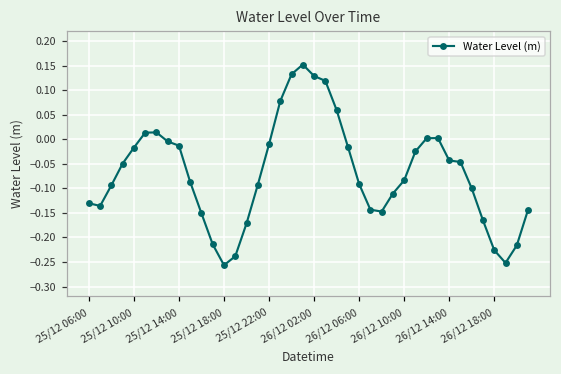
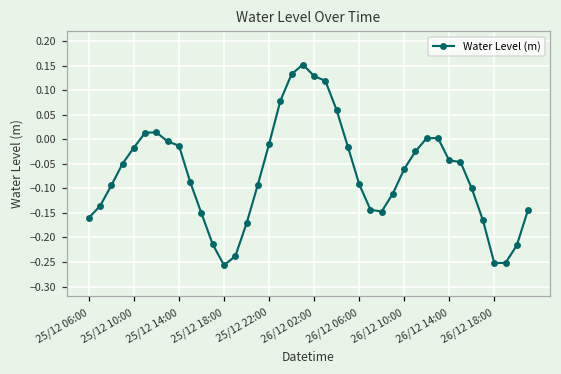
25/12 06:00: -0.13 -> -0.16
26/12 10:00: -0.08 -> -0.06
26/12 18:00: -0.23 -> -0.25
